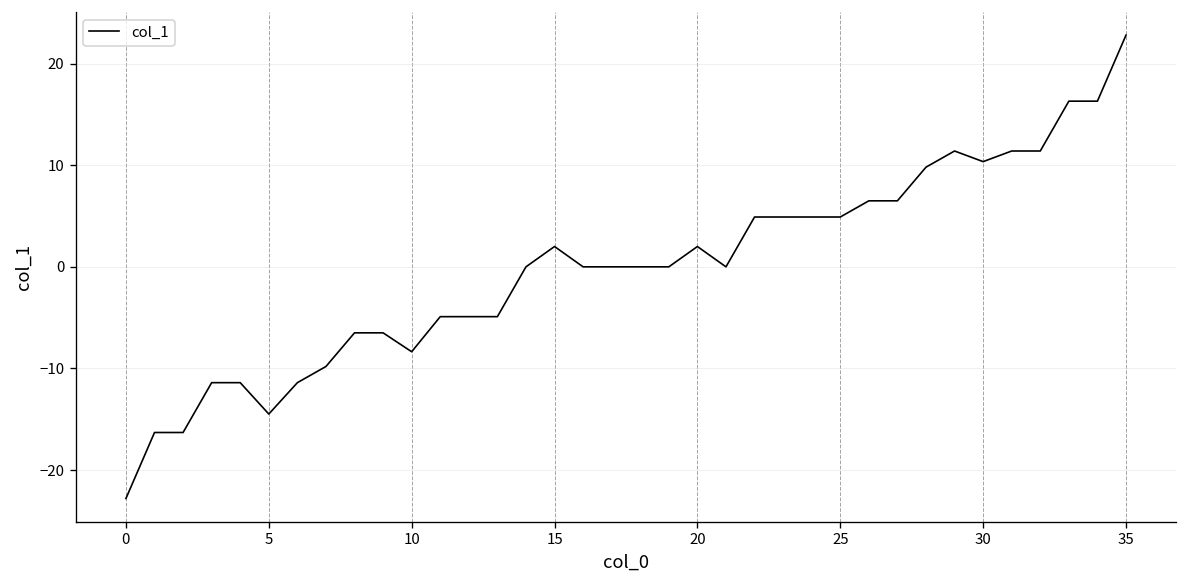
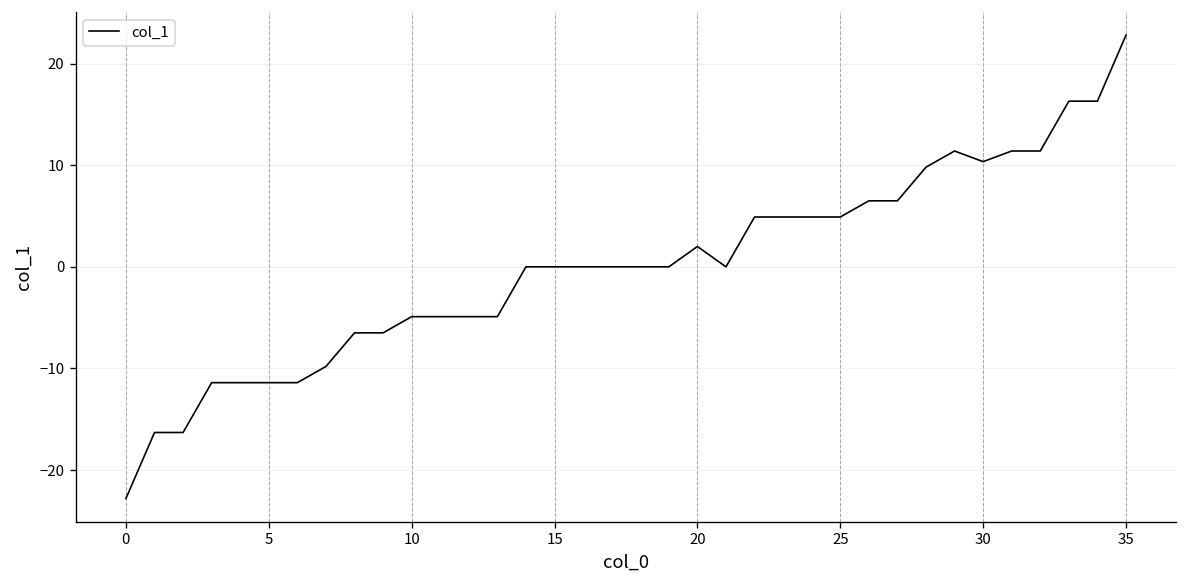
5: -14 -> -11
10: -8 -> -5
15: 2 -> 0
